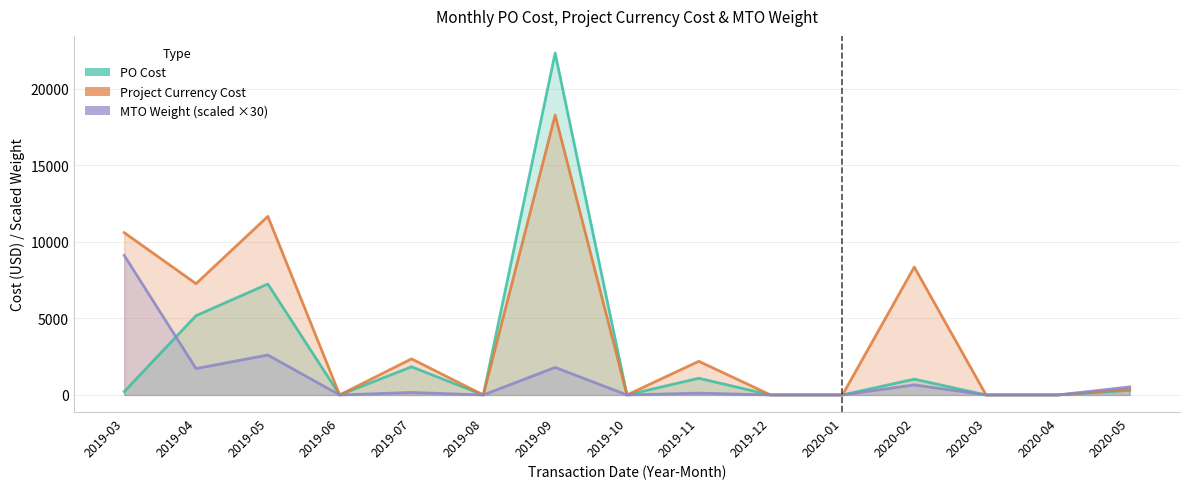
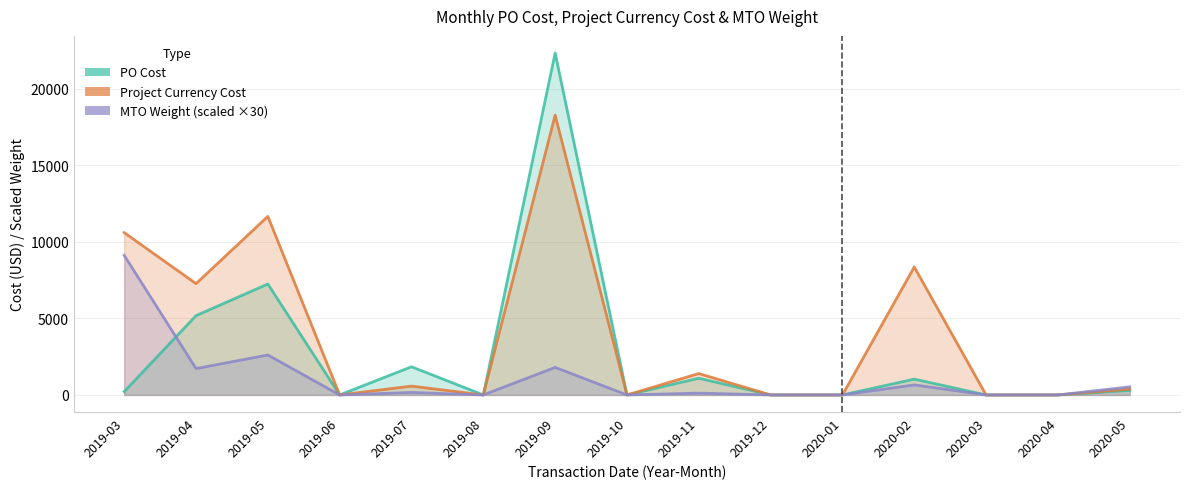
Project Currency Cost, 2019-07: 2400 -> 600
Project Currency Cost, 2019-11: 2200 -> 1400
